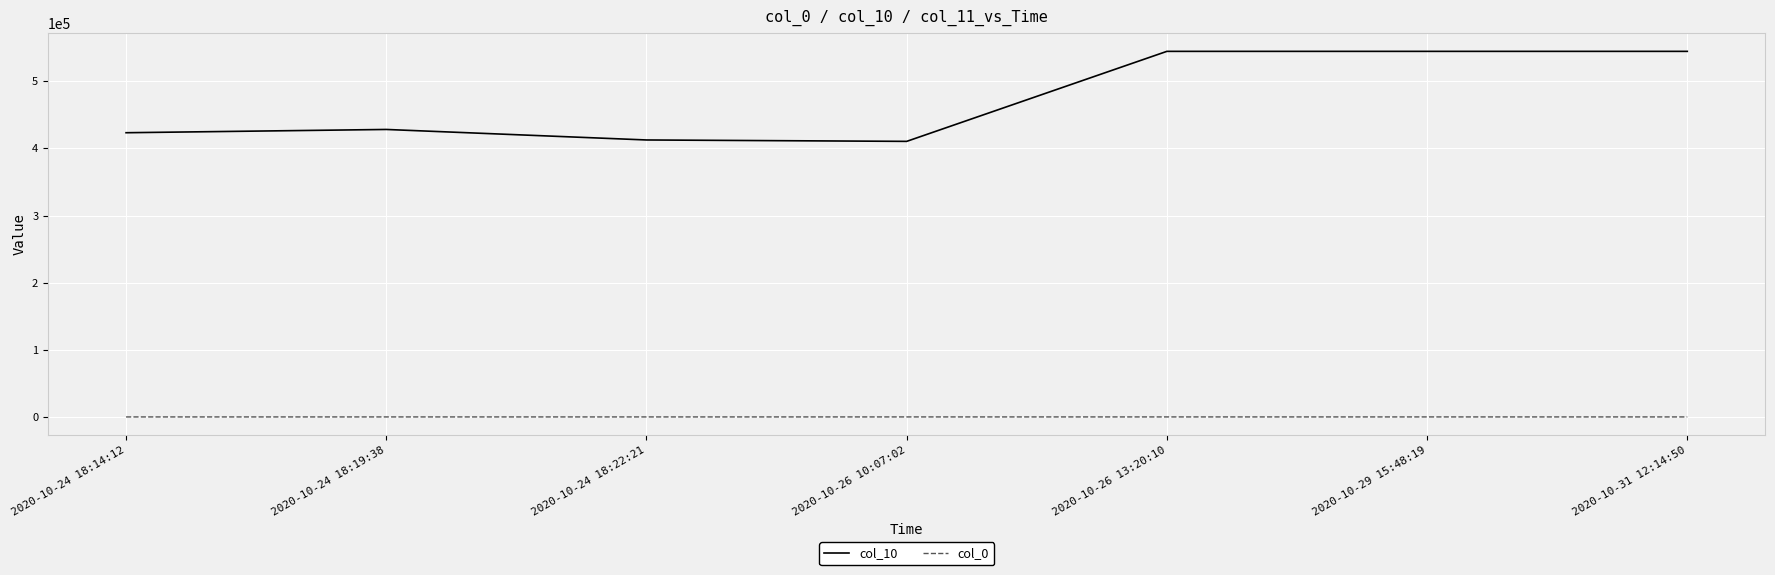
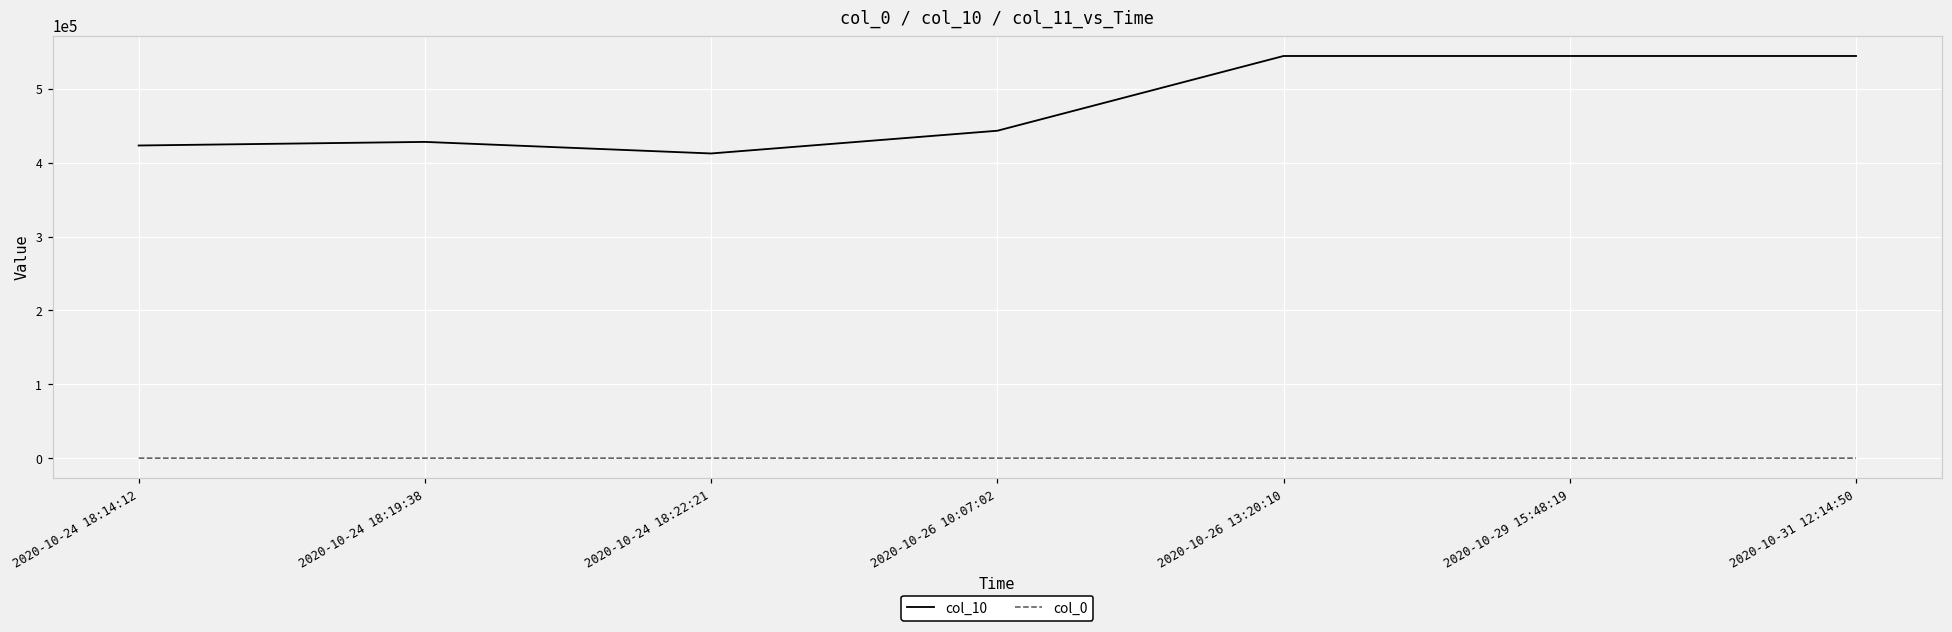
col_10, 2020-10-26 10:07:02: 410000 -> 440000
